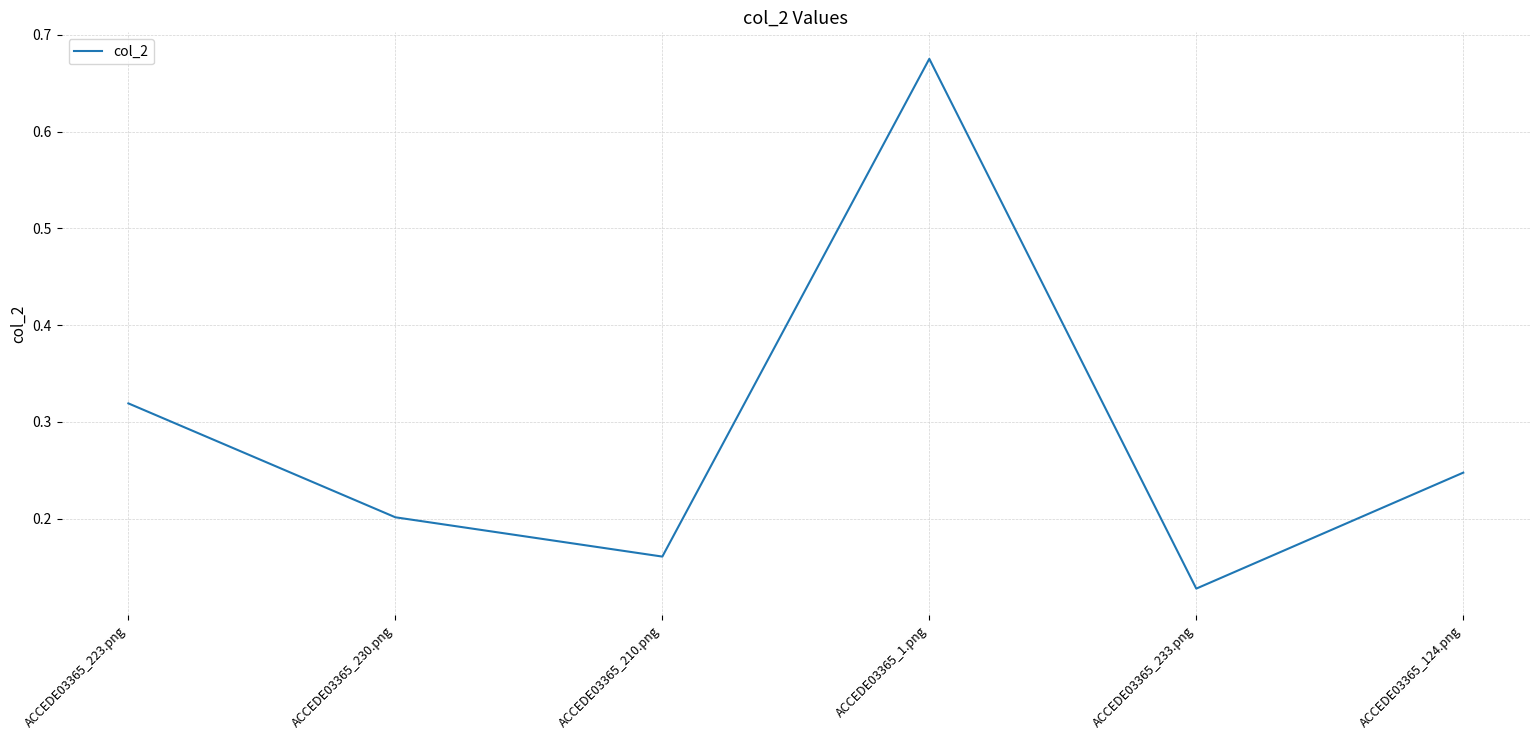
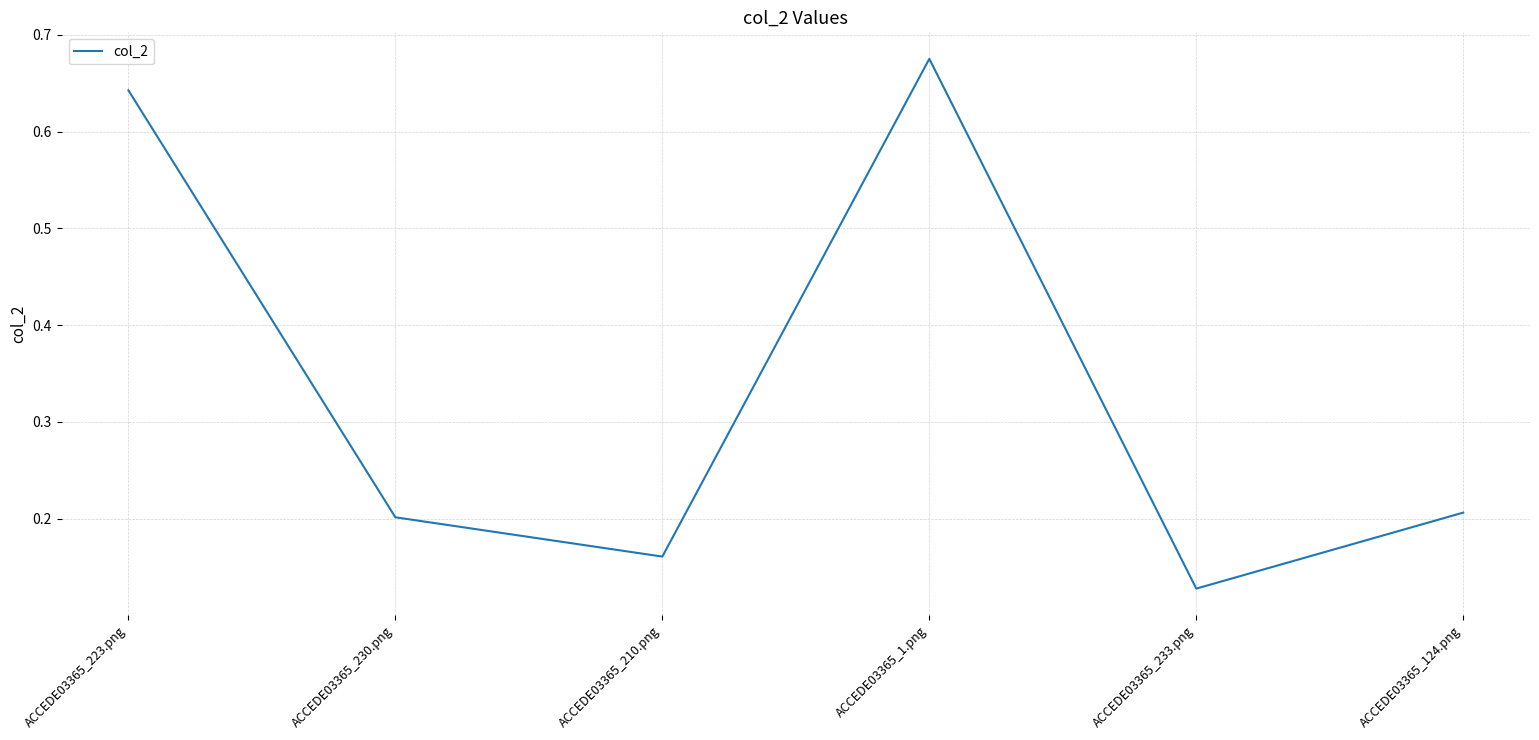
ACCEDE03365_223.png: 0.32 -> 0.64
ACCEDE03365_124.png: 0.25 -> 0.21
